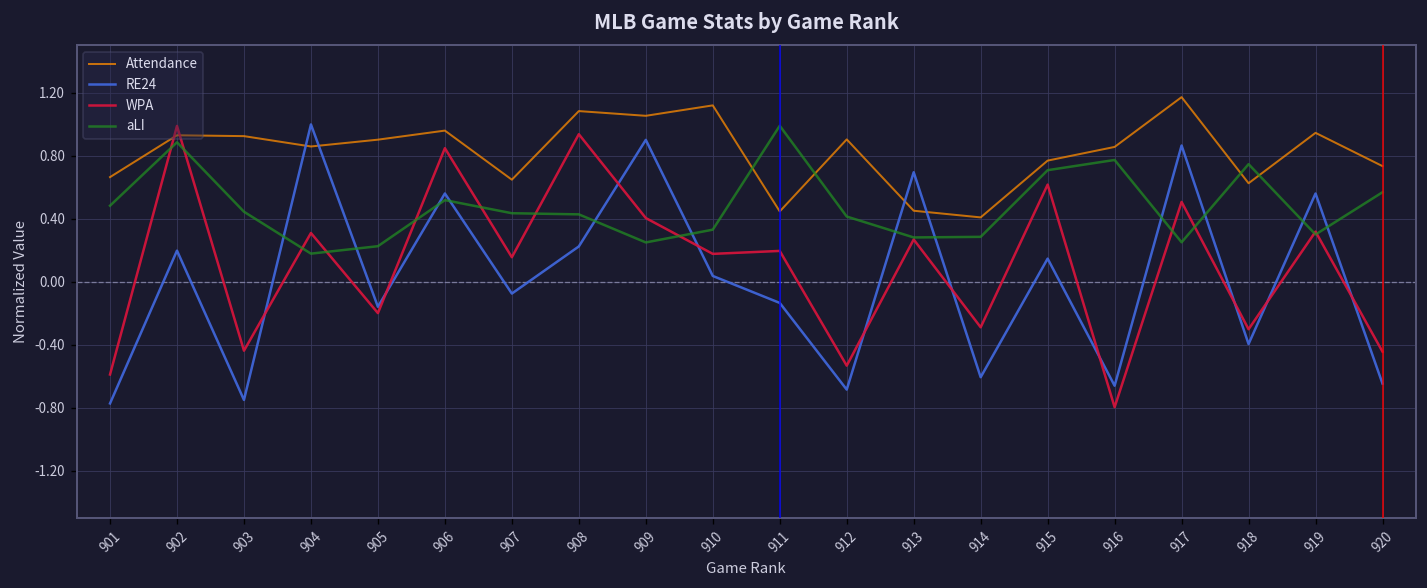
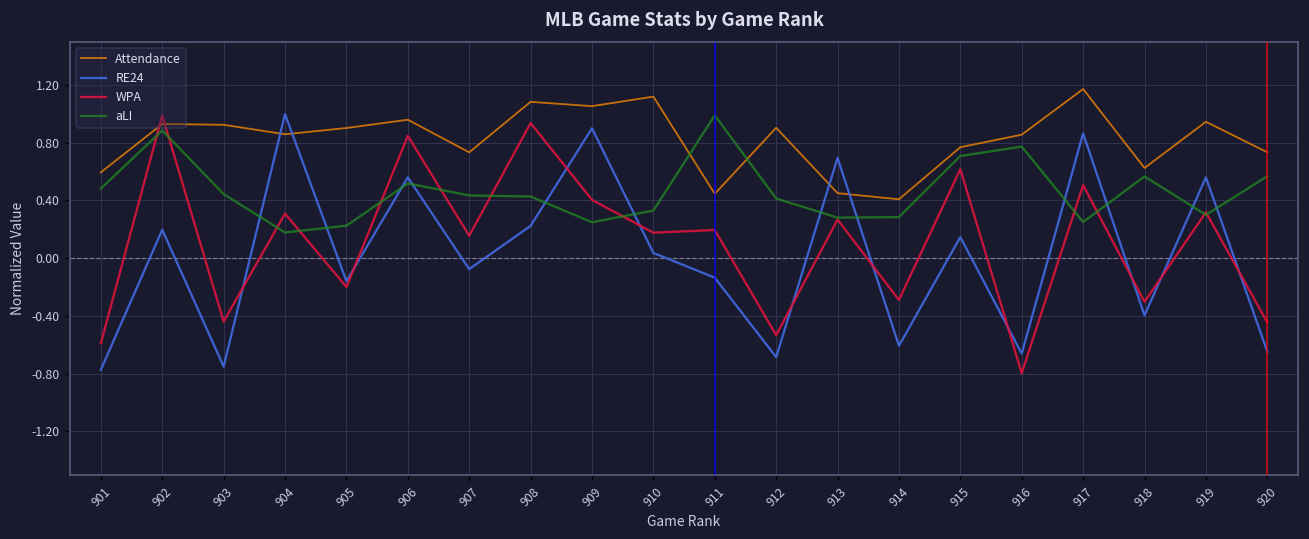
Attendance, 901: 0.66 -> 0.59
Attendance, 907: 0.65 -> 0.73
aLI, 918: 0.75 -> 0.57
